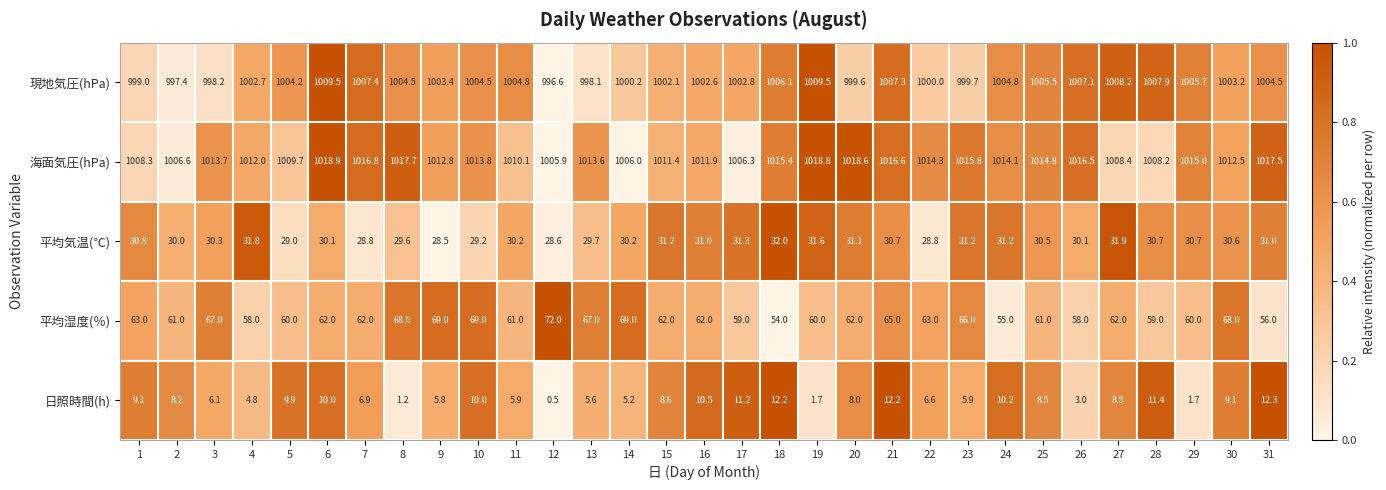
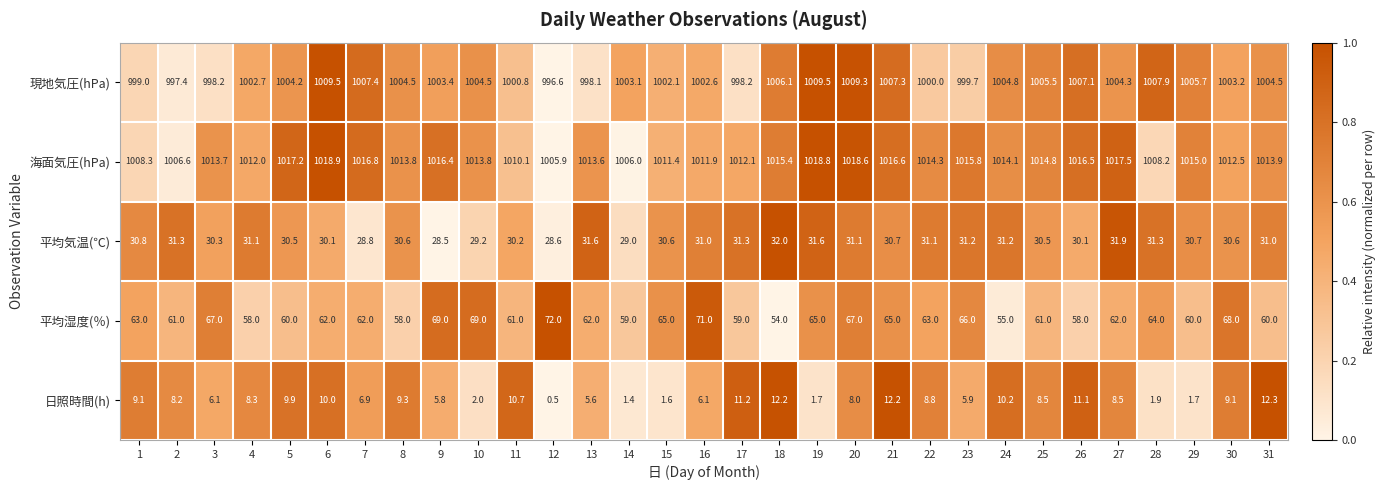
現地気圧(hPa), 11: 1004.8 -> 1000.8
現地気圧(hPa), 14: 1000.2 -> 1003.1
現地気圧(hPa), 17: 1002.8 -> 998.2
現地気圧(hPa), 20: 999.6 -> 1009.3
現地気圧(hPa), 27: 1008.2 -> 1004.3
海面気圧(hPa), 5: 1009.7 -> 1017.2
海面気圧(hPa), 8: 1017.7 -> 1013.8
海面気圧(hPa), 9: 1012.8 -> 1016.4
海面気圧(hPa), 17: 1006.3 -> 1012.1
海面気圧(hPa), 27: 1008.4 -> 1017.5
海面気圧(hPa), 31: 1017.5 -> 1013.9
平均気温(℃), 2: 30.0 -> 31.3
平均気温(℃), 4: 31.8 -> 31.1
平均気温(℃), 5: 29.0 -> 30.5
平均気温(℃), 8: 29.6 -> 30.6
平均気温(℃), 13: 29.7 -> 31.6
平均気温(℃), 14: 30.2 -> 29.0
平均気温(℃), 15: 31.2 -> 30.6
平均気温(℃), 22: 28.8 -> 31.1
平均気温(℃), 28: 30.7 -> 31.3
平均湿度(％), 8: 68.0 -> 58.0
平均湿度(％), 13: 67.0 -> 62.0
平均湿度(％), 14: 69.0 -> 59.0
平均湿度(％), 15: 62.0 -> 65.0
平均湿度(％), 16: 62.0 -> 71.0
平均湿度(％), 19: 60.0 -> 65.0
平均湿度(％), 20: 62.0 -> 67.0
平均湿度(％), 28: 59.0 -> 64.0
平均湿度(％), 31: 56.0 -> 60.0
日照時間(h), 4: 4.8 -> 8.3
日照時間(h), 8: 1.2 -> 9.3
日照時間(h), 10: 10.0 -> 2.0
日照時間(h), 11: 5.9 -> 10.7
日照時間(h), 14: 5.2 -> 1.4
日照時間(h), 15: 8.6 -> 1.6
日照時間(h), 16: 10.5 -> 6.1
日照時間(h), 22: 6.6 -> 8.8
日照時間(h), 26: 3.0 -> 11.1
日照時間(h), 28: 11.4 -> 1.9
